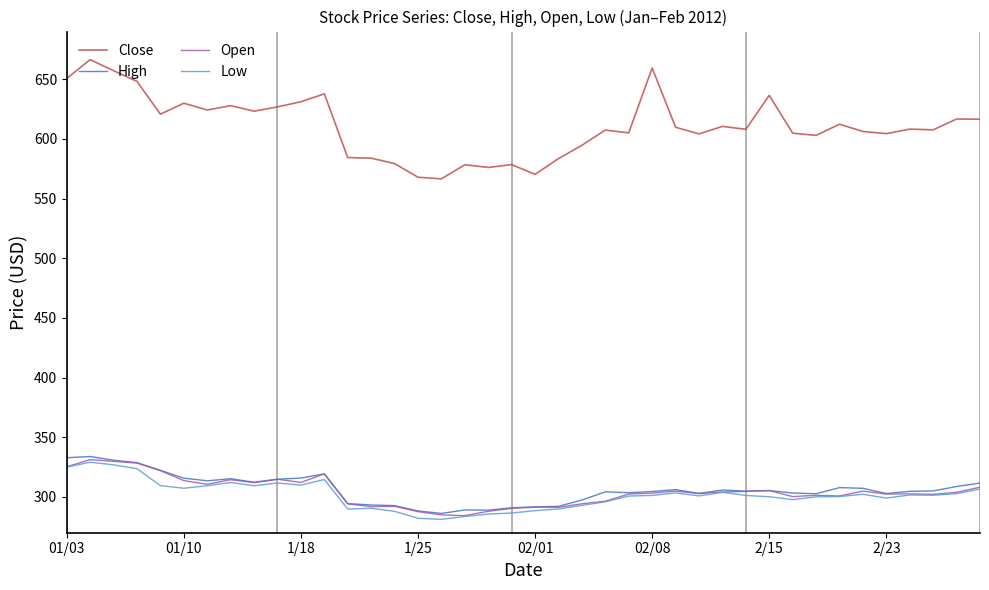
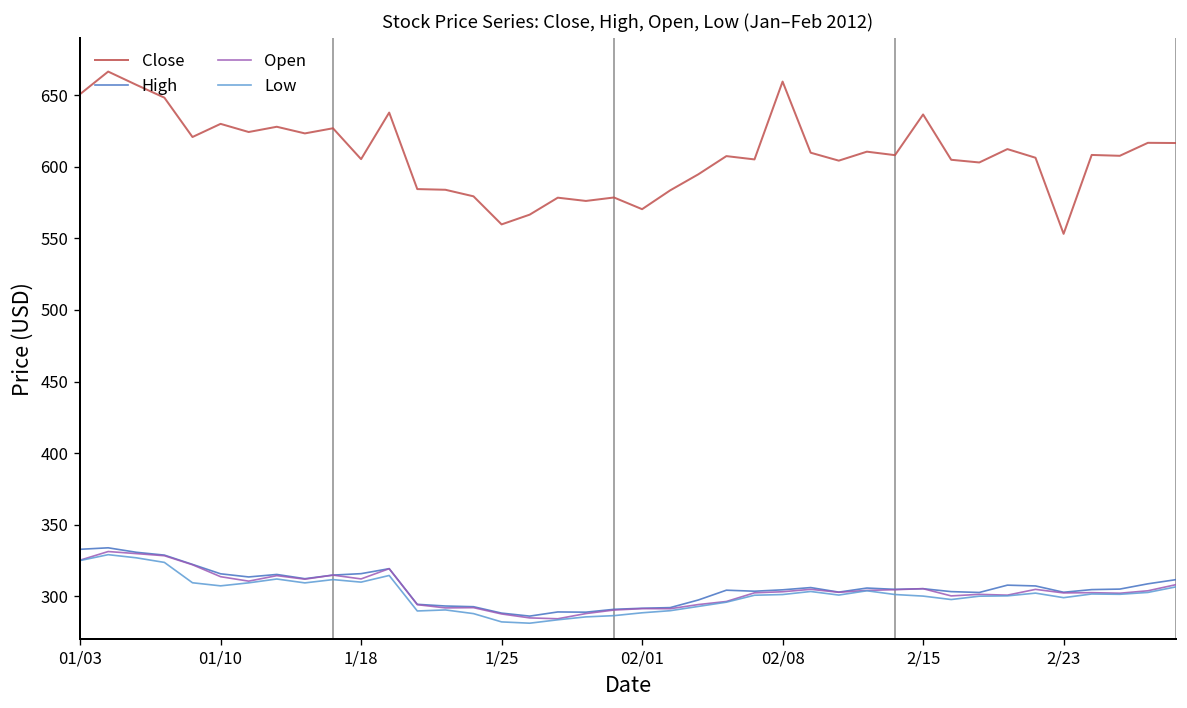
Close, 1/18: 631 -> 605
Close, 1/25: 568 -> 560
Close, 2/23: 604 -> 553
